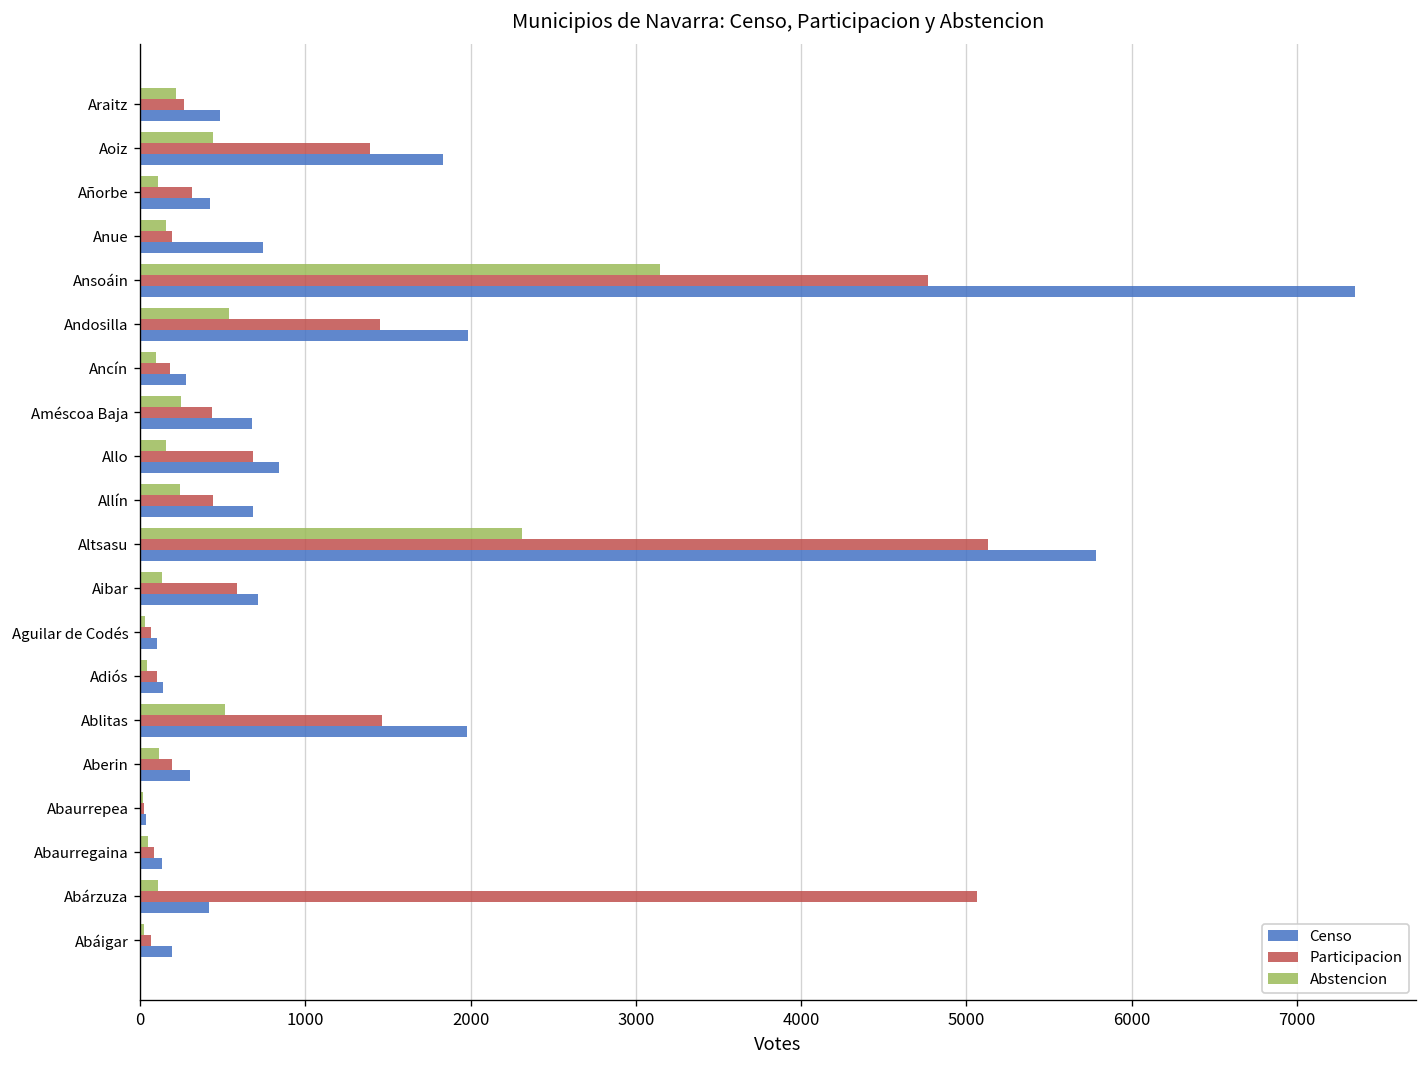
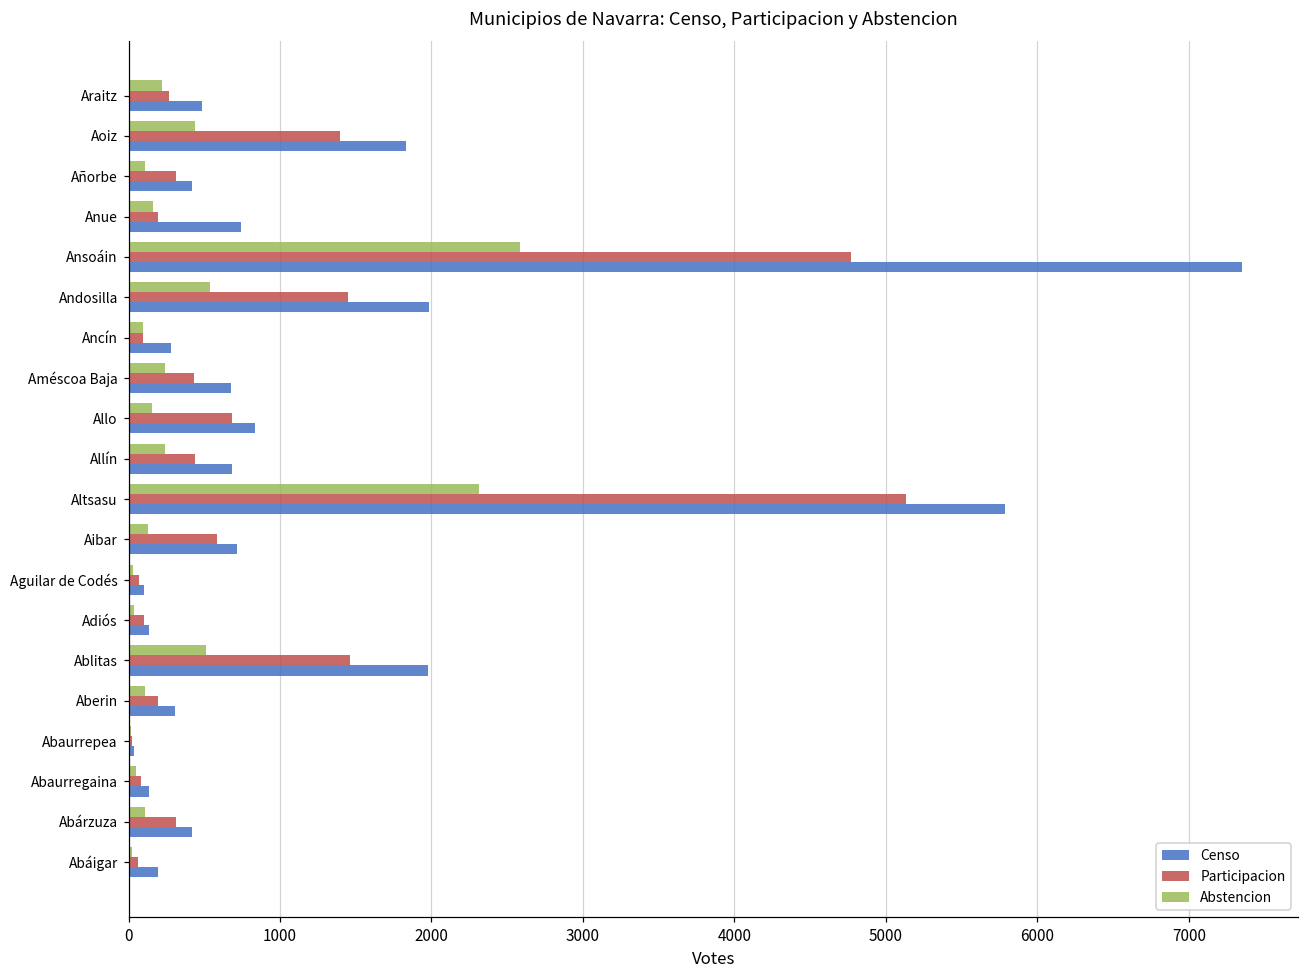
Abstencion, Ansoáin: 3140 -> 2580
Participacion, Ancín: 180 -> 90
Participacion, Abárzuza: 5070 -> 310
